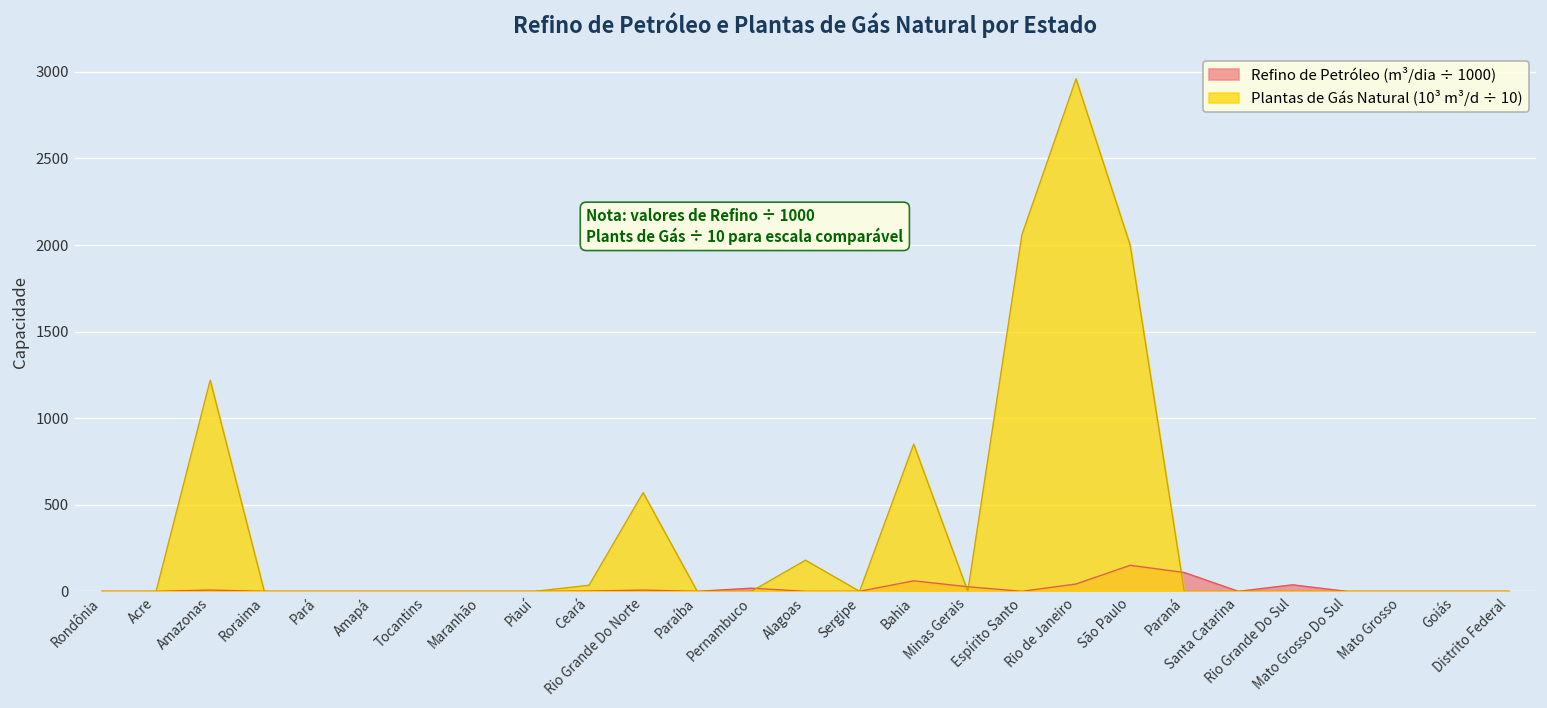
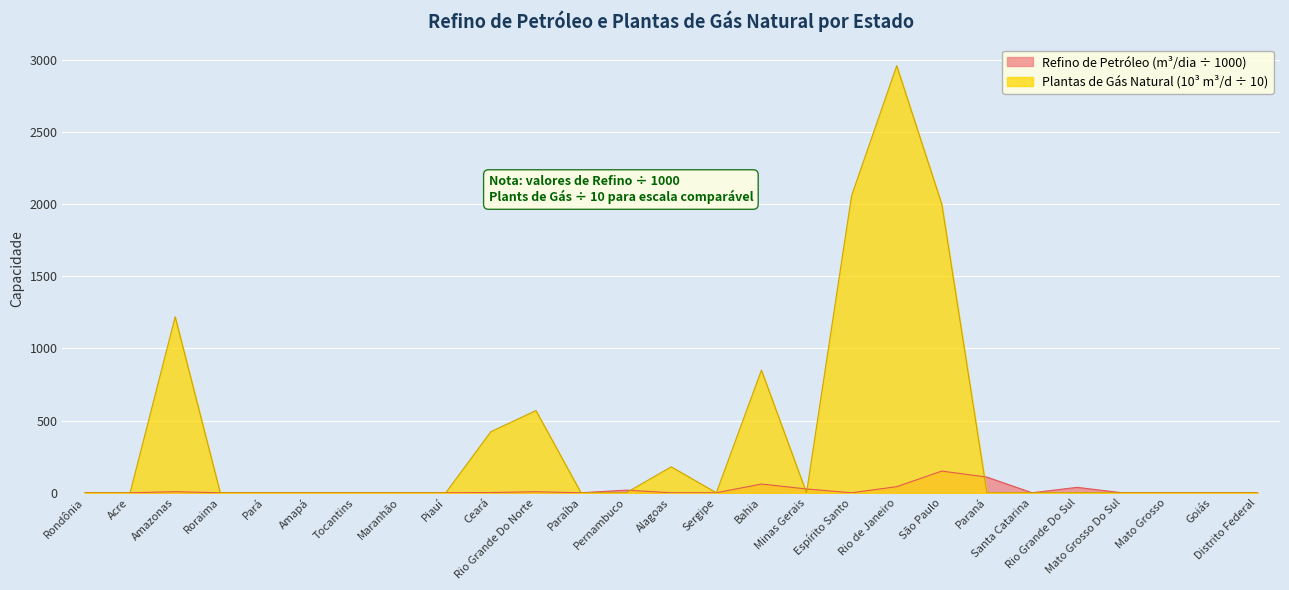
Plantas de Gás Natural (10³ m³/d ÷ 10), Ceará: 40 -> 420
